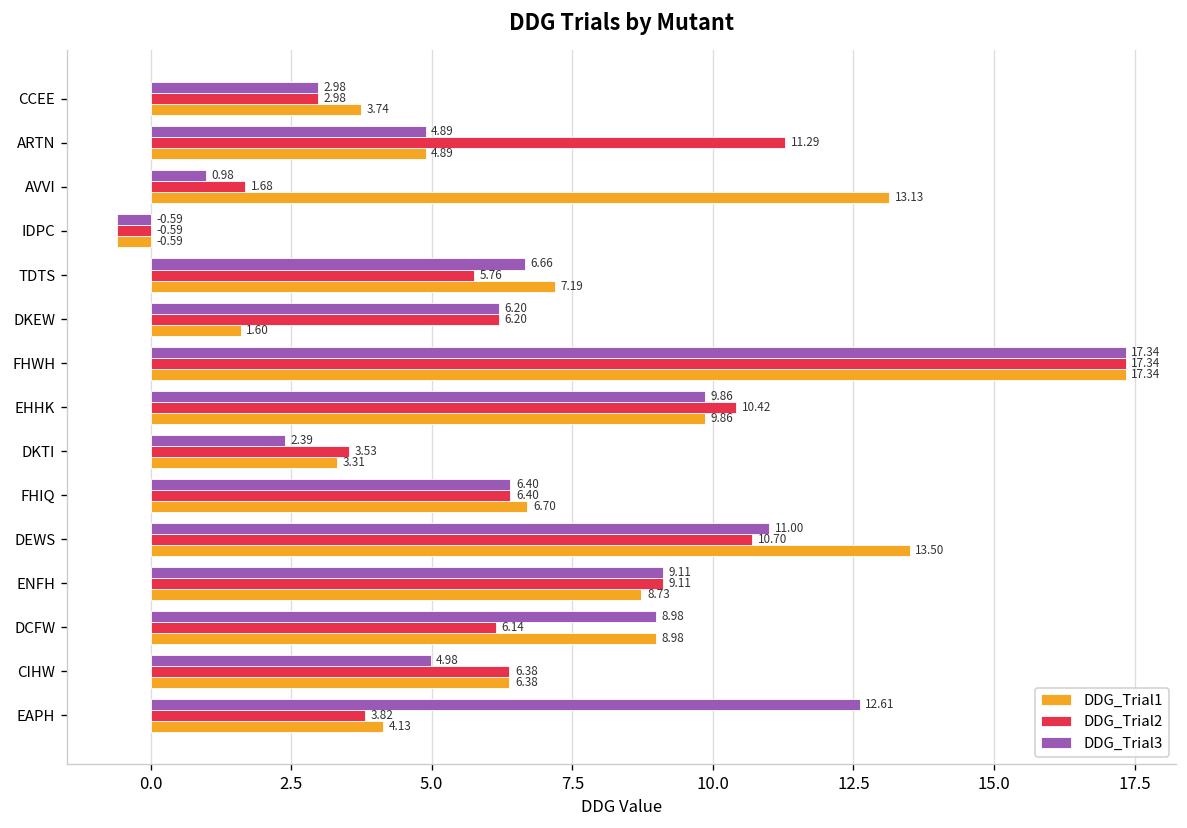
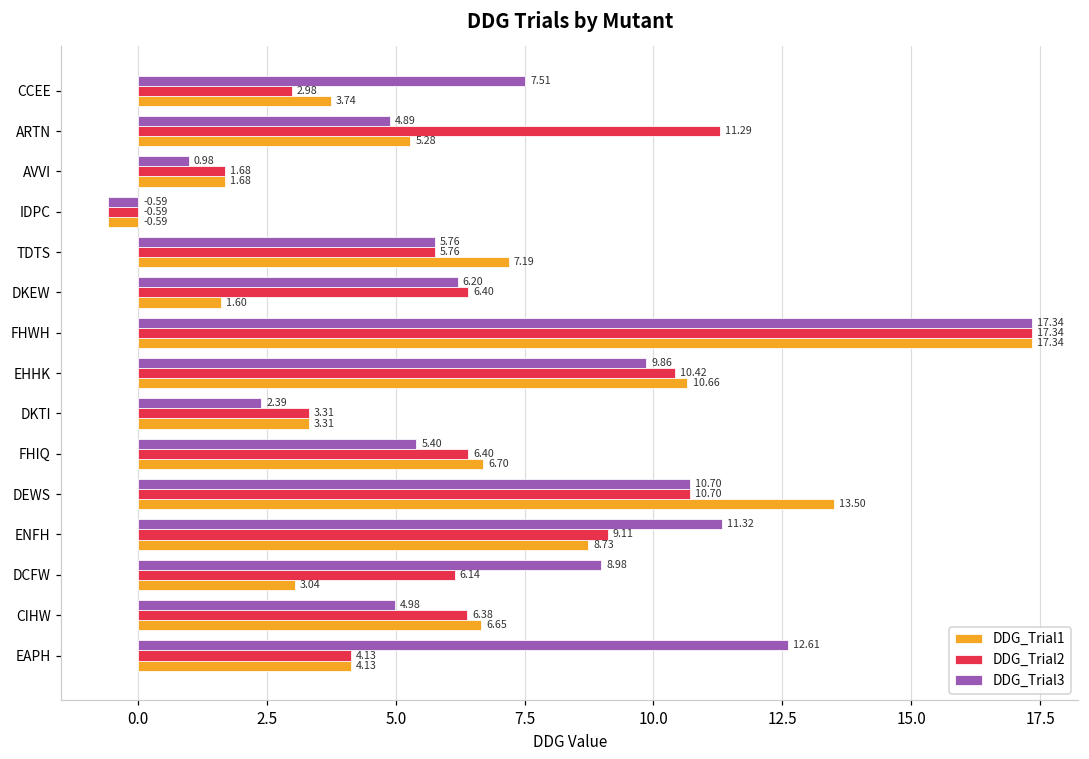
DDG_Trial3, CCEE: 2.98 -> 7.51
DDG_Trial1, ARTN: 4.89 -> 5.28
DDG_Trial1, AVVI: 13.13 -> 1.68
DDG_Trial3, TDTS: 6.66 -> 5.76
DDG_Trial2, DKEW: 6.20 -> 6.40
DDG_Trial1, EHHK: 9.86 -> 10.66
DDG_Trial2, DKTI: 3.53 -> 3.31
DDG_Trial3, FHIQ: 6.40 -> 5.40
DDG_Trial3, DEWS: 11.00 -> 10.70
DDG_Trial3, ENFH: 9.11 -> 11.32
DDG_Trial1, DCFW: 8.98 -> 3.04
DDG_Trial1, CIHW: 6.38 -> 6.65
DDG_Trial2, EAPH: 3.82 -> 4.13
